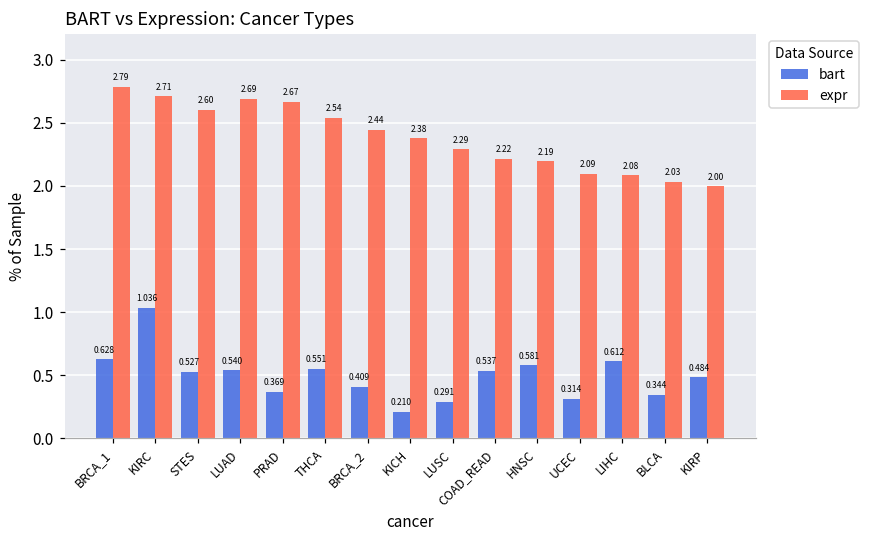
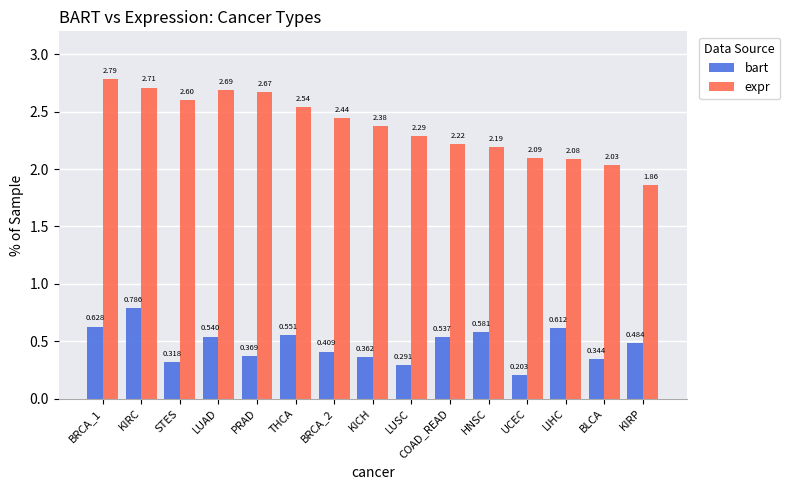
bart, KIRC: 1.036 -> 0.786
bart, STES: 0.527 -> 0.318
bart, KICH: 0.210 -> 0.362
bart, UCEC: 0.314 -> 0.203
expr, KIRP: 2.00 -> 1.86
